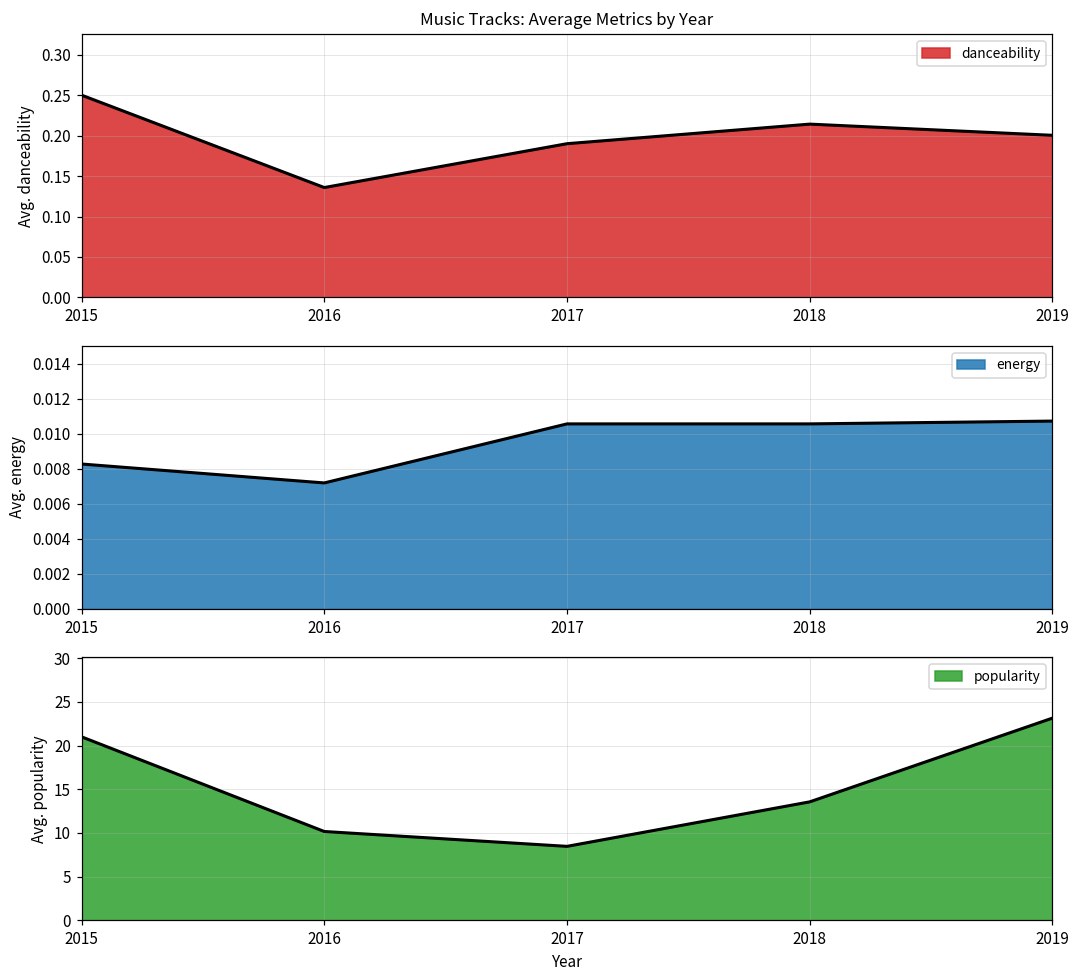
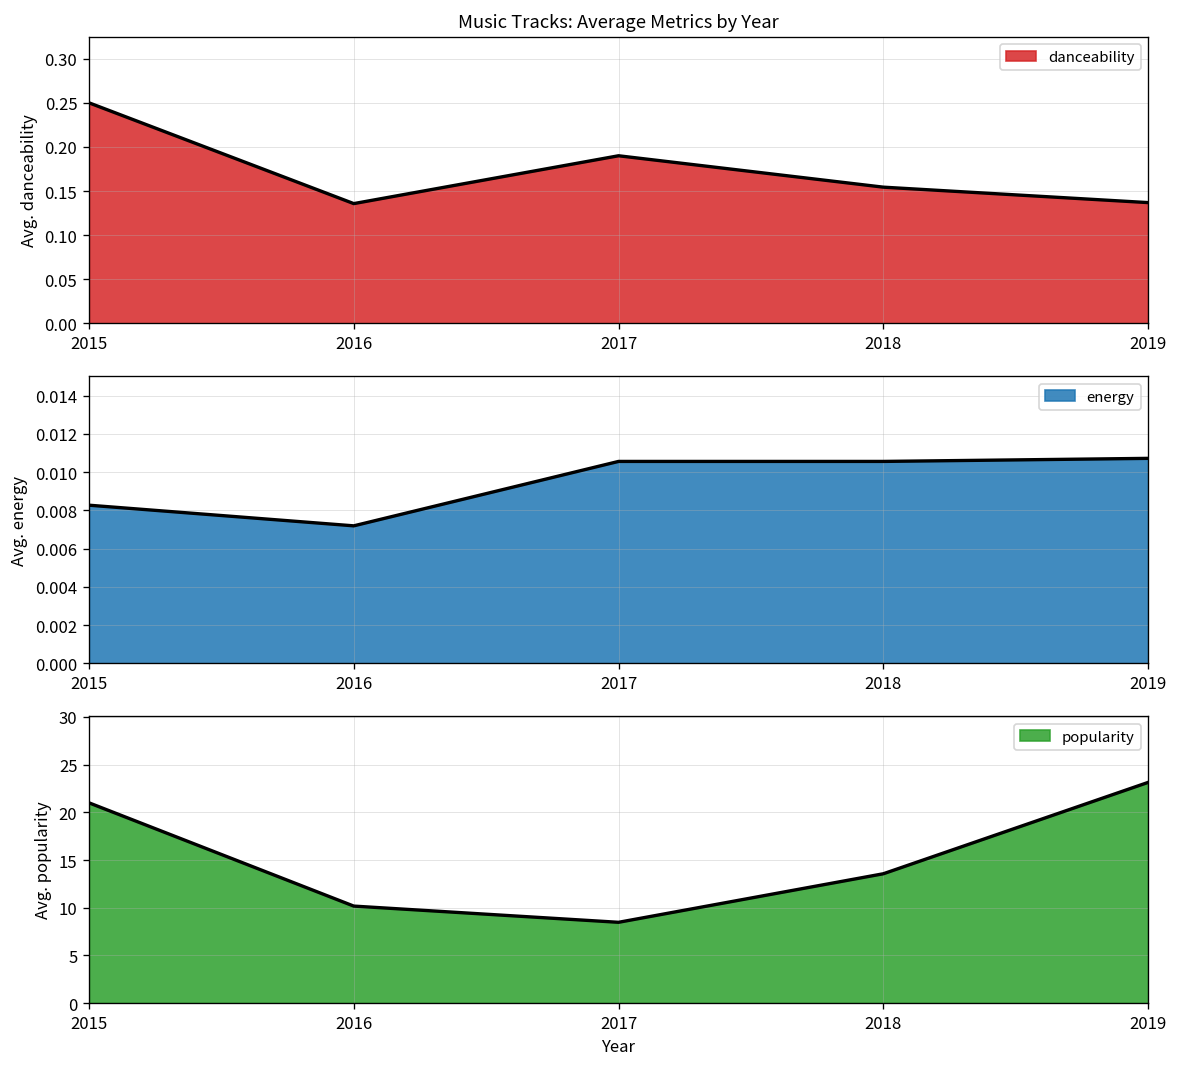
Music Tracks: Average Metrics by Year, 2018: 0.21 -> 0.15
Music Tracks: Average Metrics by Year, 2019: 0.20 -> 0.14
